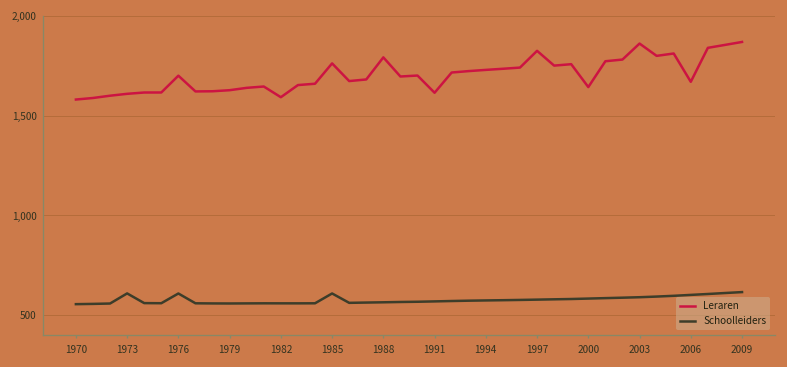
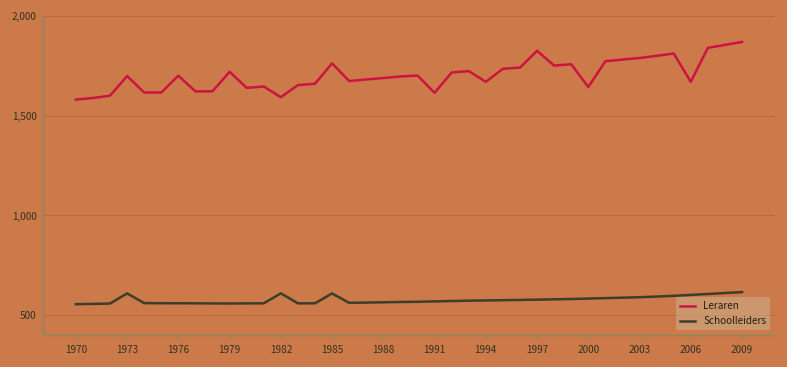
Leraren, 1973: 1,610 -> 1,700
Schoolleiders, 1976: 610 -> 560
Leraren, 1979: 1,630 -> 1,720
Schoolleiders, 1982: 560 -> 610
Leraren, 1988: 1,790 -> 1,690
Leraren, 1994: 1,730 -> 1,670
Leraren, 2003: 1,860 -> 1,790
